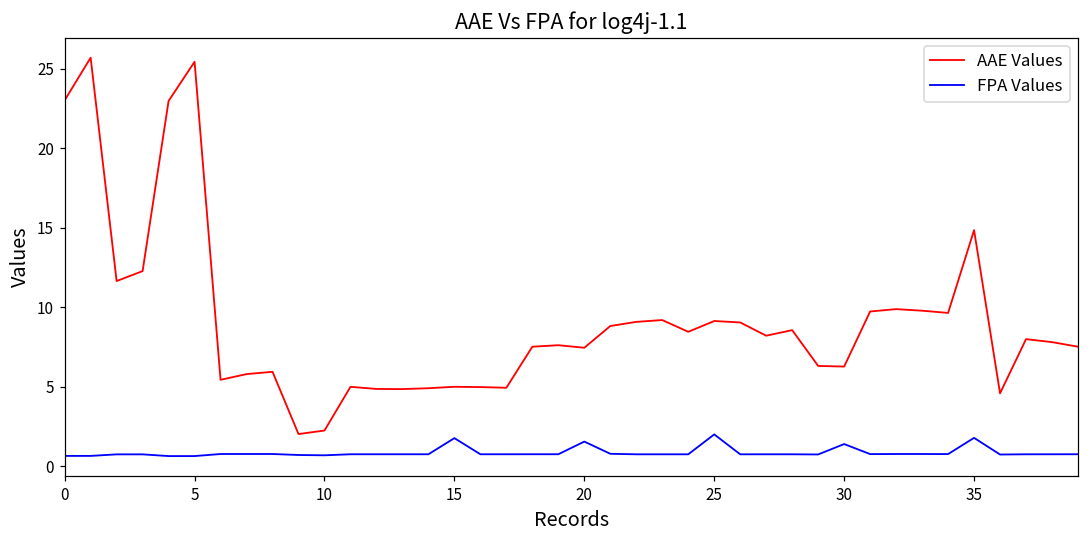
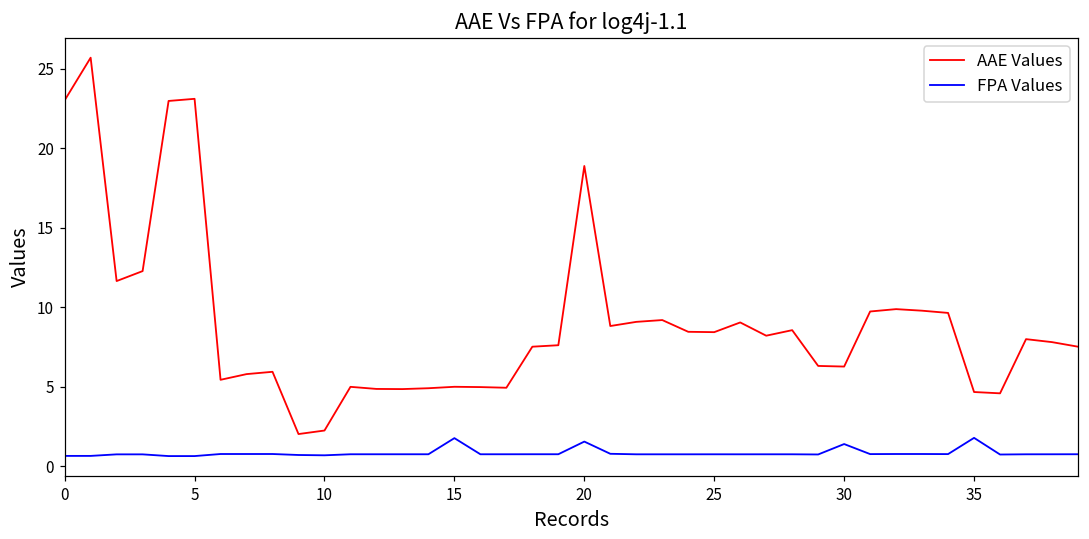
AAE Values, 5: 25.4 -> 23.1
AAE Values, 20: 7.5 -> 18.9
AAE Values, 25: 9.1 -> 8.4
FPA Values, 25: 2.0 -> 0.8
AAE Values, 35: 14.8 -> 4.7
